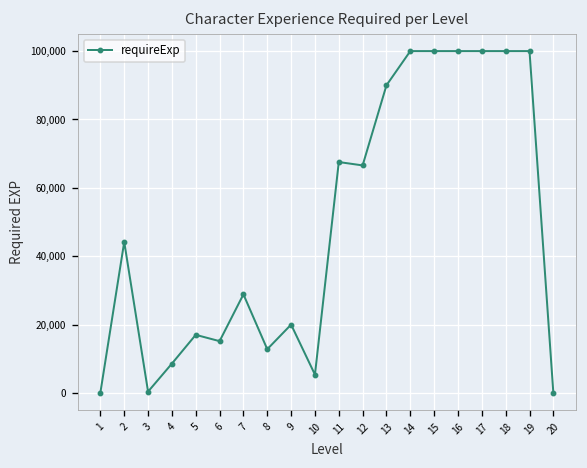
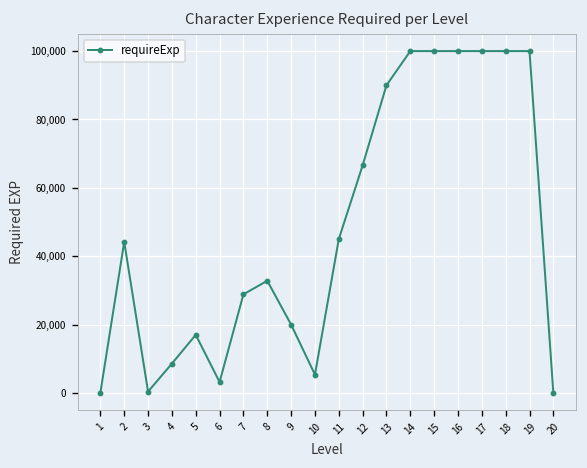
6: 15,000 -> 3,000
8: 13,000 -> 33,000
11: 68,000 -> 45,000
